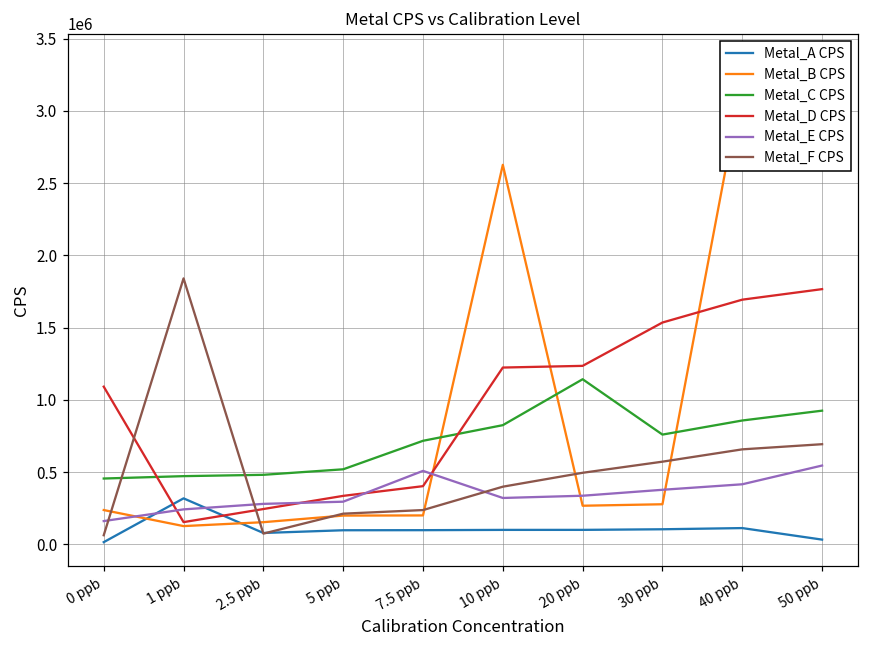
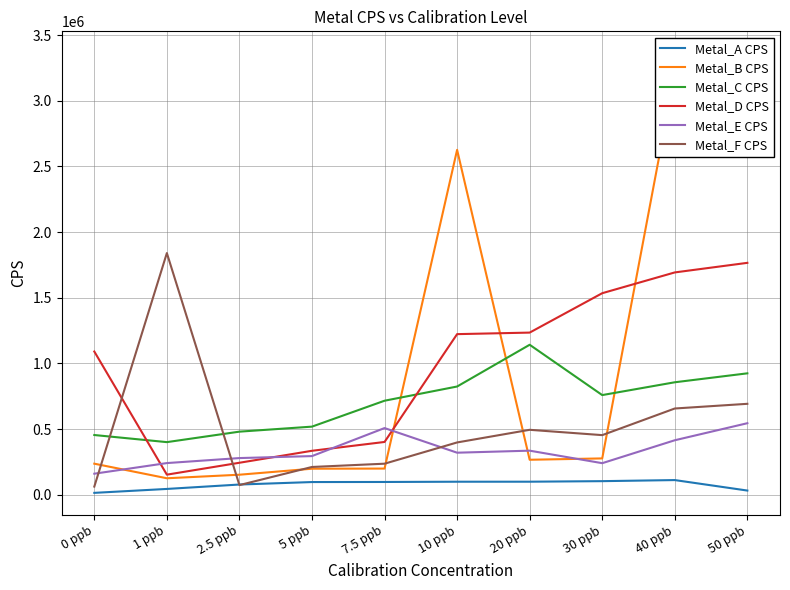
Metal_A CPS, 1 ppb: 320000 -> 50000
Metal_C CPS, 1 ppb: 470000 -> 400000
Metal_E CPS, 30 ppb: 380000 -> 240000
Metal_F CPS, 30 ppb: 570000 -> 450000
